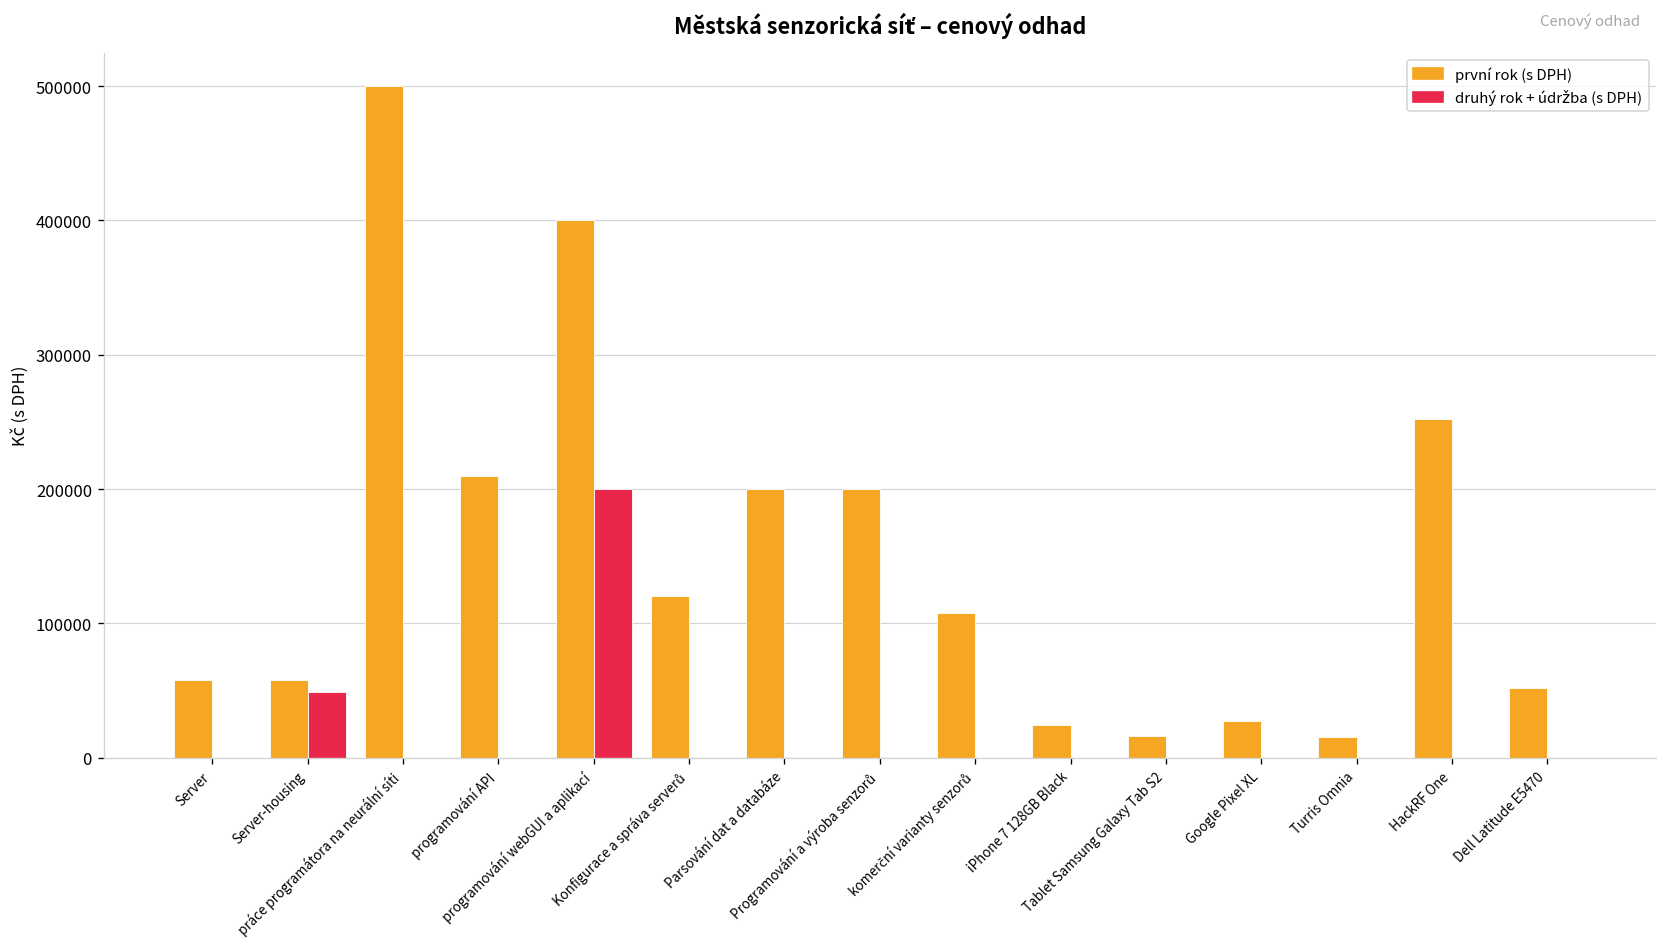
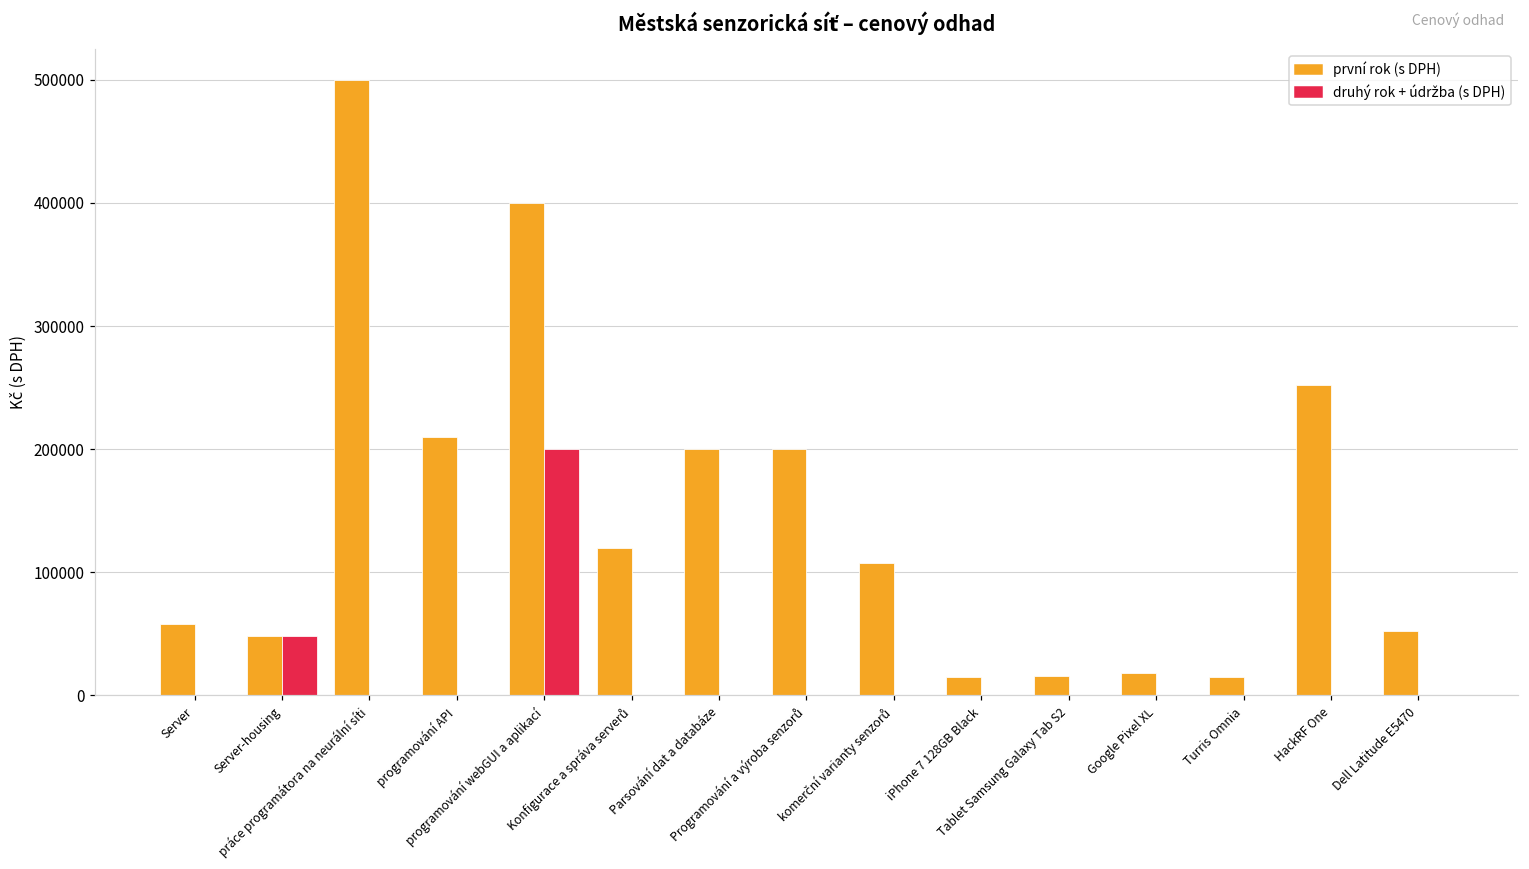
první rok (s DPH), Server-housing: 58000 -> 49000
první rok (s DPH), iPhone 7 128GB Black: 24000 -> 15000
první rok (s DPH), Google Pixel XL: 27000 -> 19000
